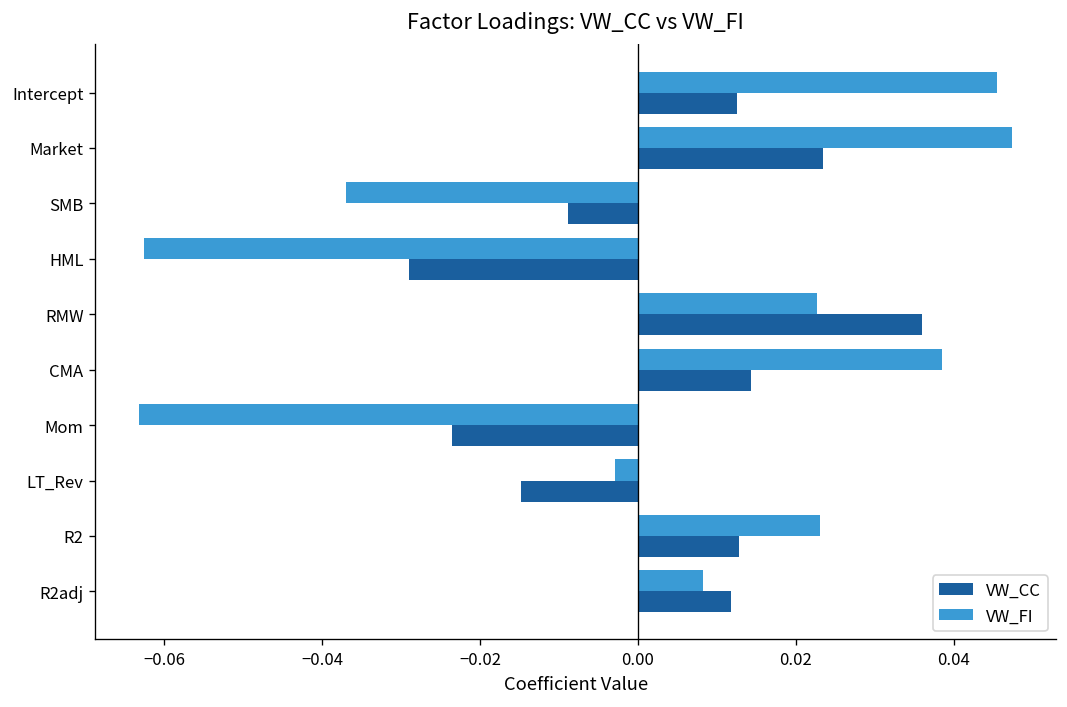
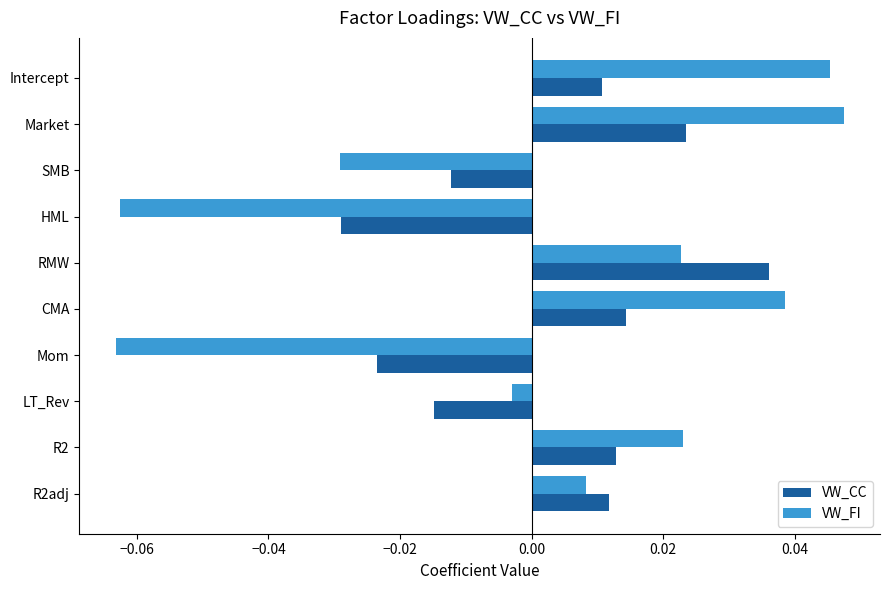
VW_CC, Intercept: 0.013 -> 0.011
VW_FI, SMB: -0.037 -> -0.029
VW_CC, SMB: -0.009 -> -0.012
